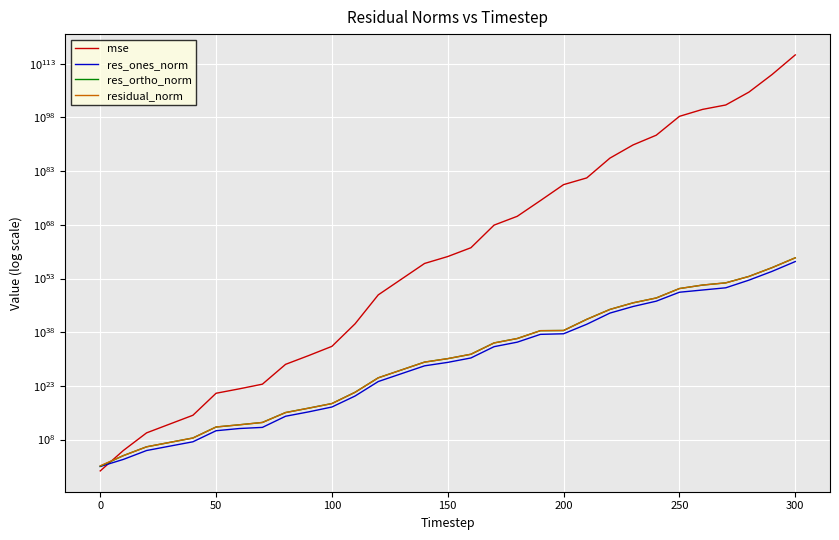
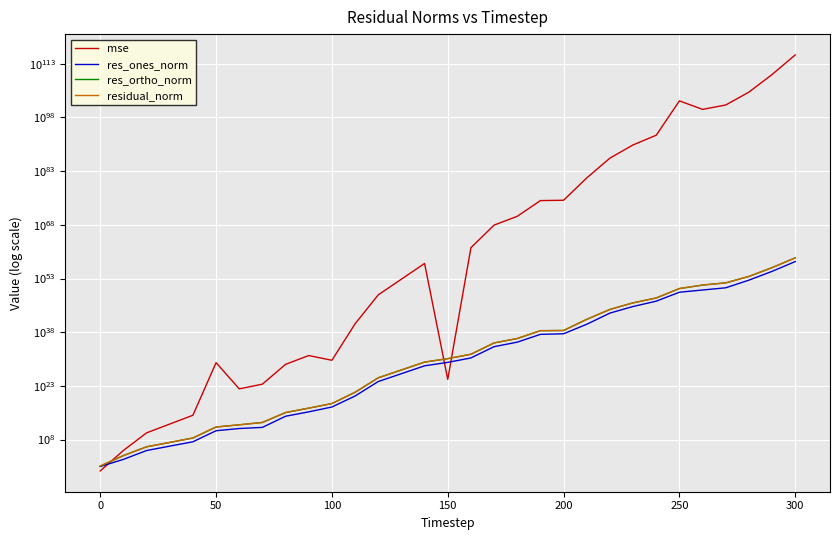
mse, 50: 1000000000000000000000 -> 0
mse, 100: 10000000000000000000000000000000000 -> 1000000000000000000000000000000
mse, 150: 100000000000000000000000000000000000000000000000000000000000 -> 10000000000000000000000000
mse, 200: 0 -> 1000000000000000000000000000000000000000000000000000000000000000000000000000
mse, 250: 200000000000000000000000000000000000000000000000000000000000000000000000000000000000000000000000000 -> 4000000000000000000000000000000000000000000000000000000000000000000000000000000000000000000000000000000
